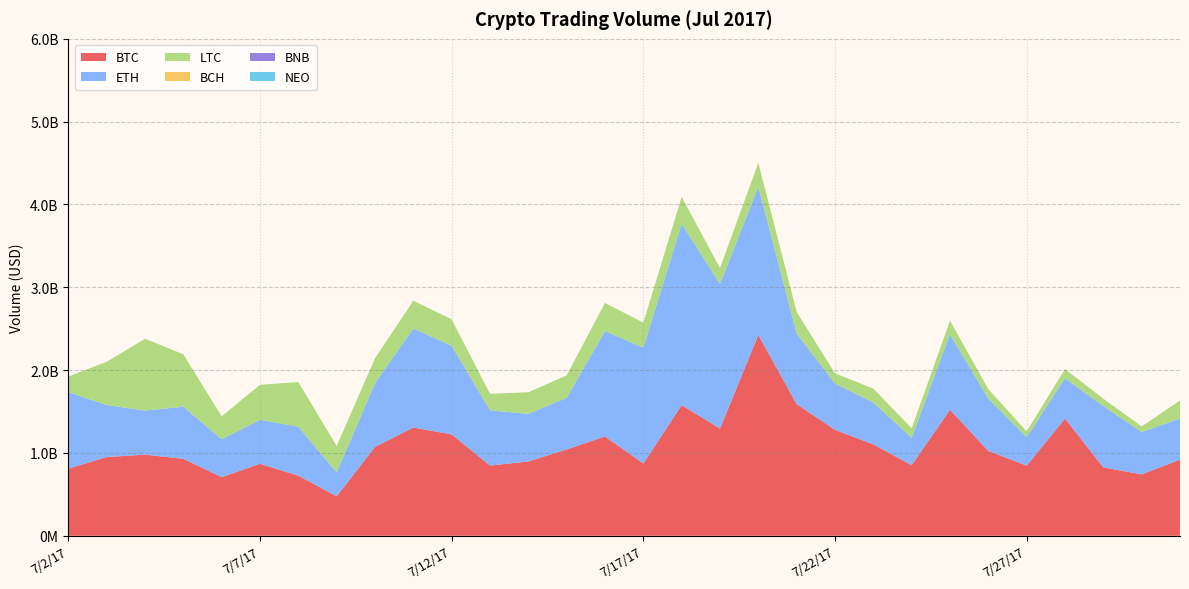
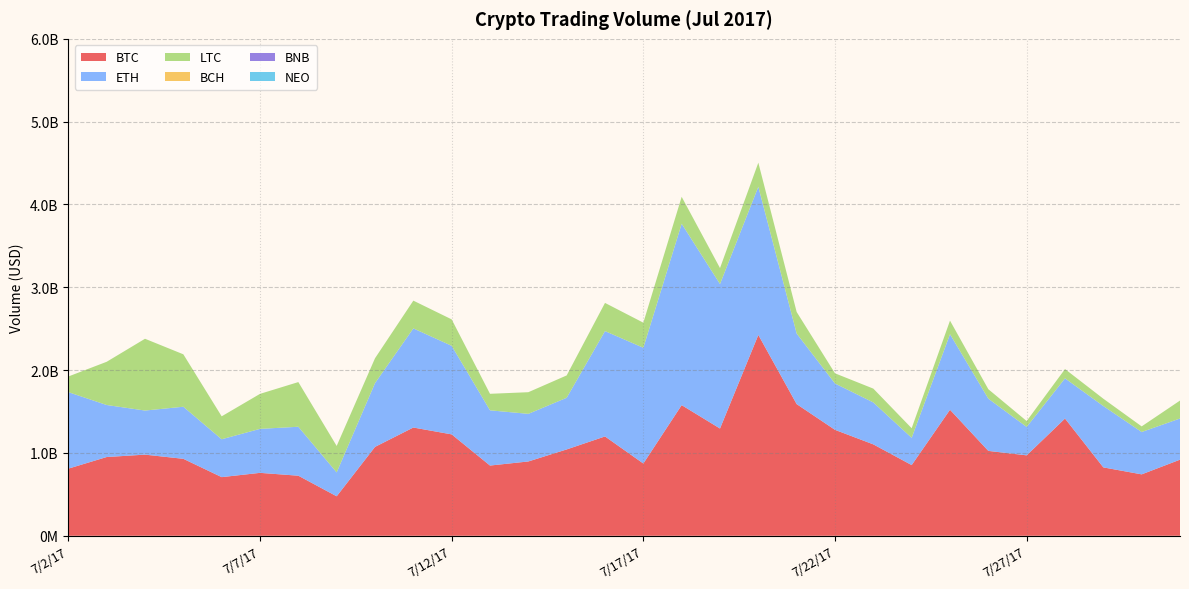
BTC, 7/7/17: 900000000 -> 800000000
BTC, 7/27/17: 800000000 -> 1000000000
